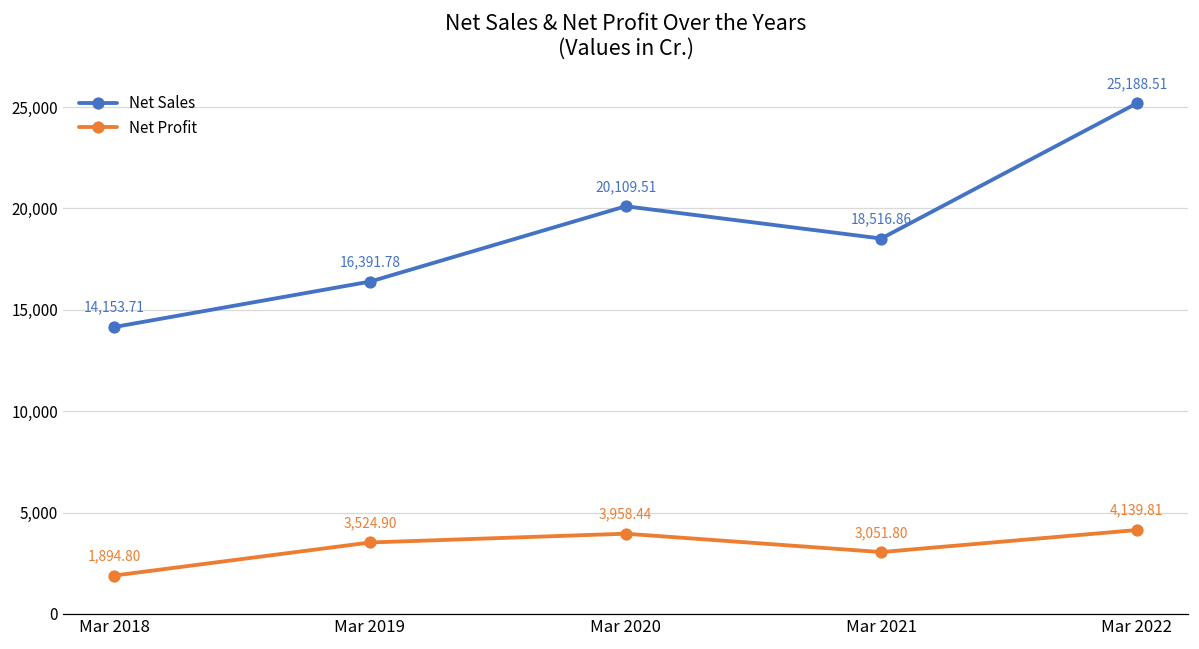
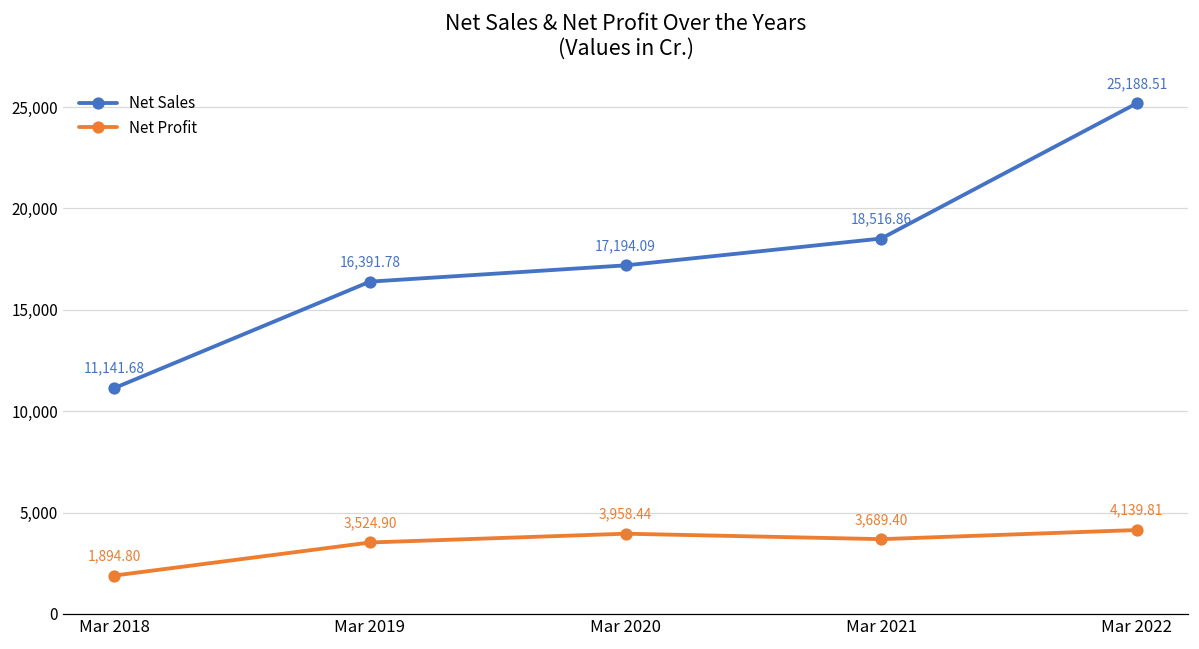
Net Sales, Mar 2018: 14,153.71 -> 11,141.68
Net Sales, Mar 2020: 20,109.51 -> 17,194.09
Net Profit, Mar 2021: 3,051.80 -> 3,689.40
